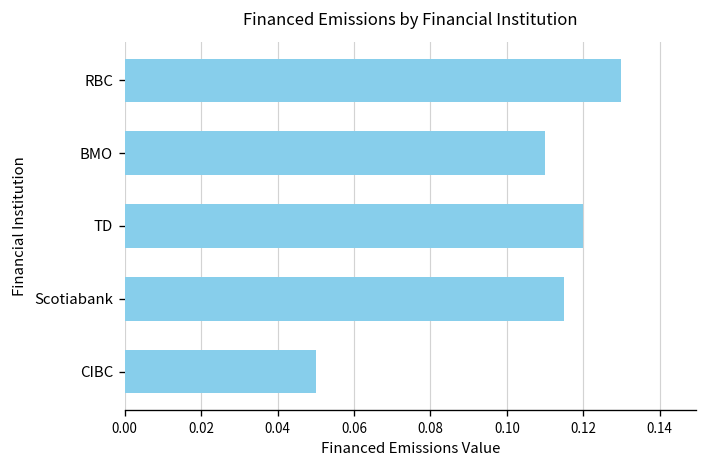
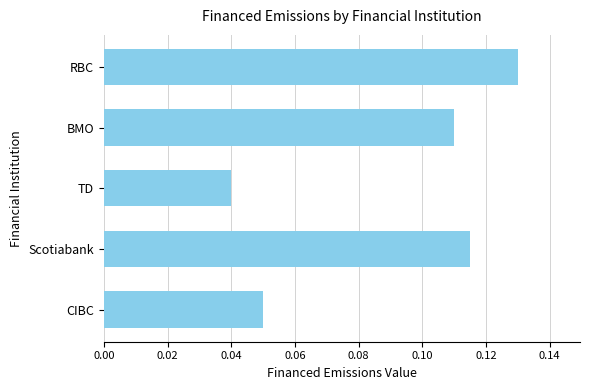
TD: 0.12 -> 0.04
